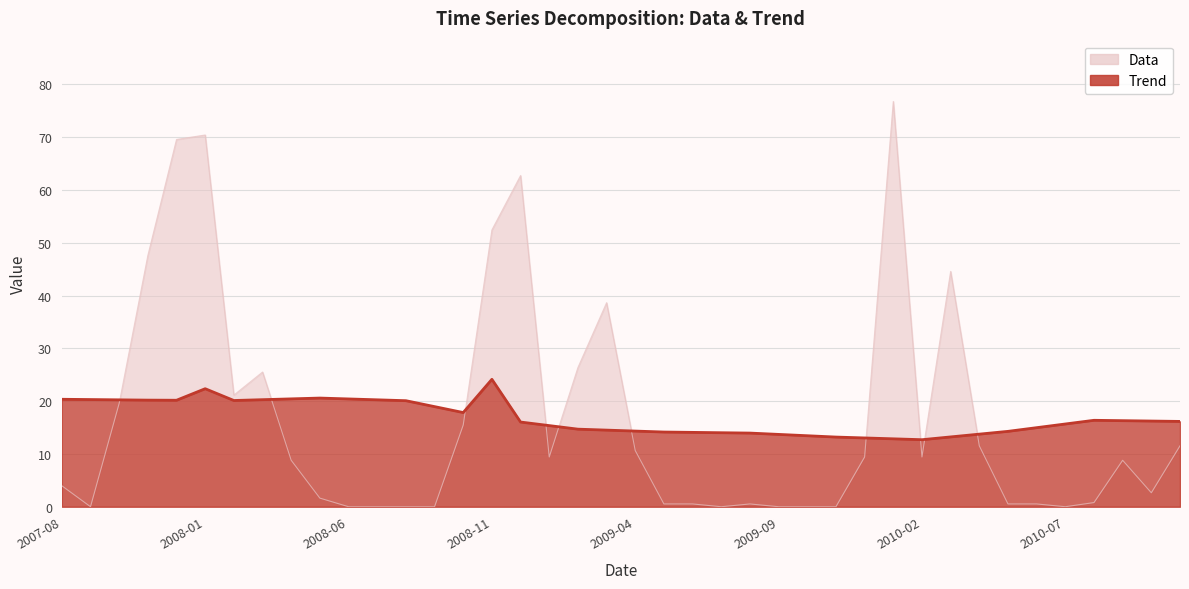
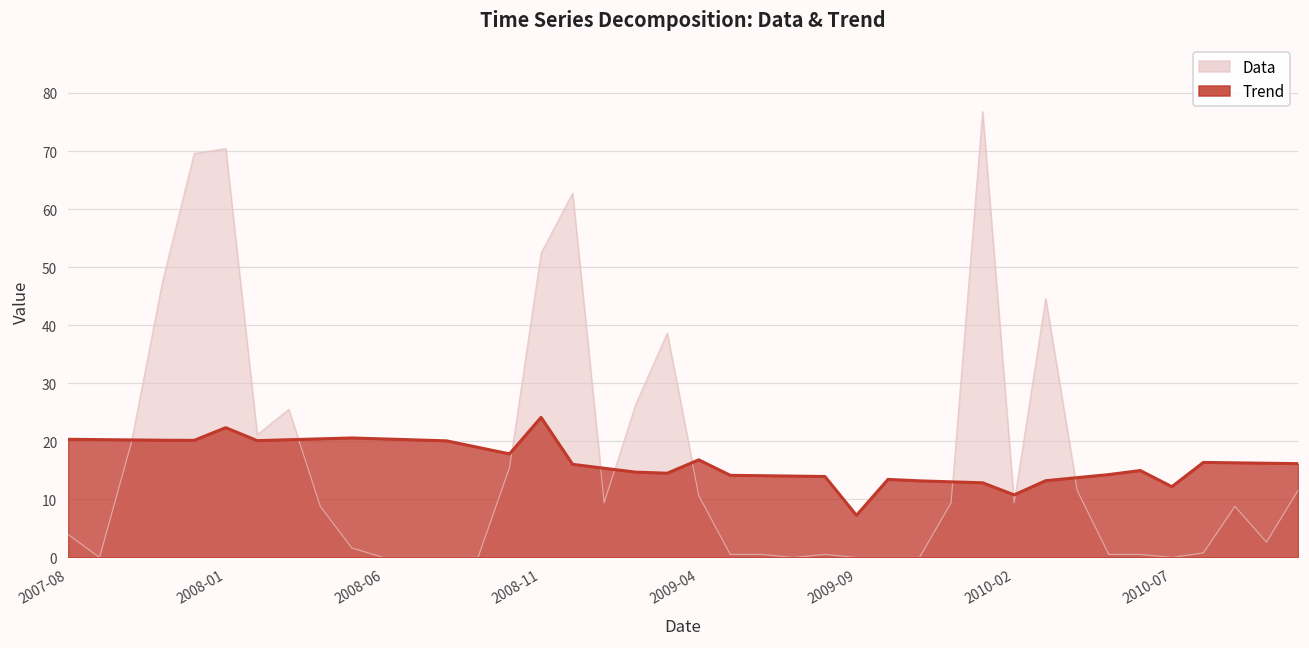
Trend, 2009-04: 14 -> 17
Trend, 2009-09: 14 -> 7
Trend, 2010-02: 13 -> 11
Trend, 2010-07: 16 -> 12
